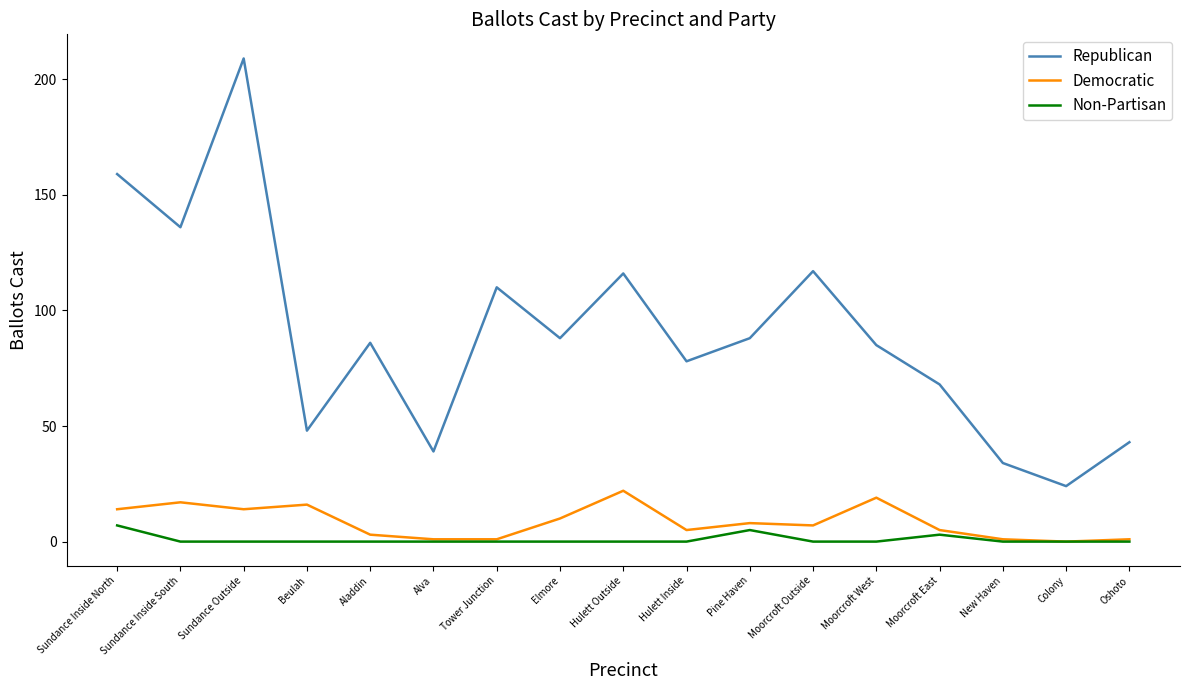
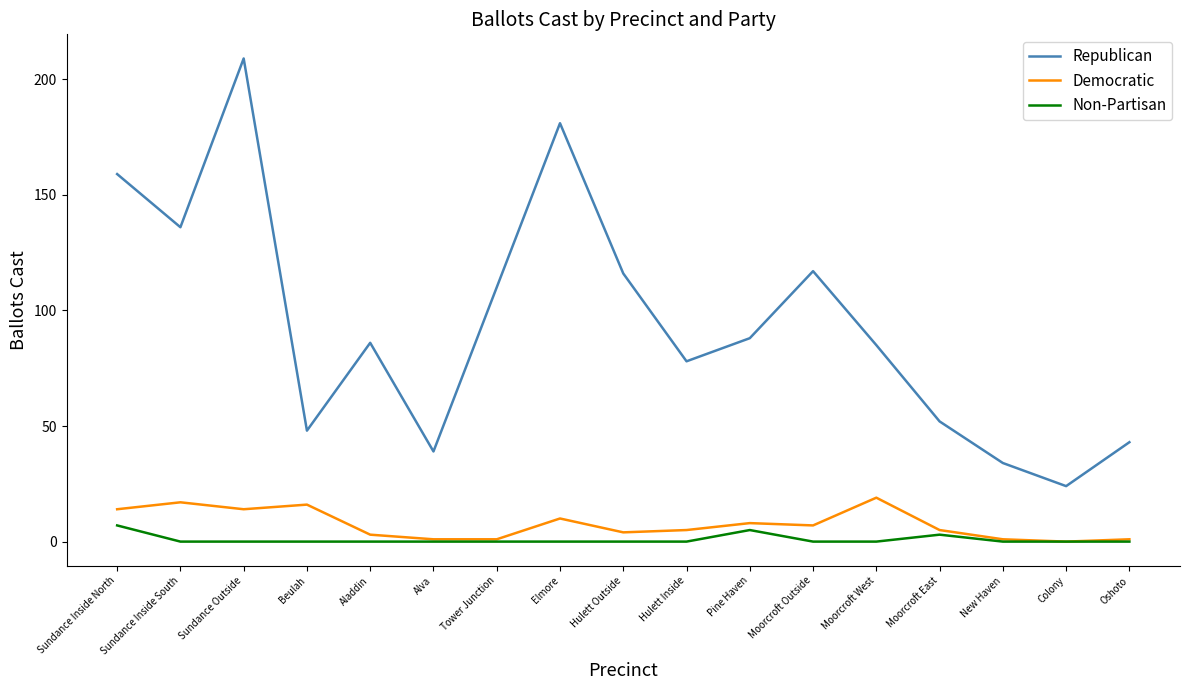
Republican, Elmore: 88 -> 181
Democratic, Hulett Outside: 22 -> 4
Republican, Moorcroft East: 68 -> 52
